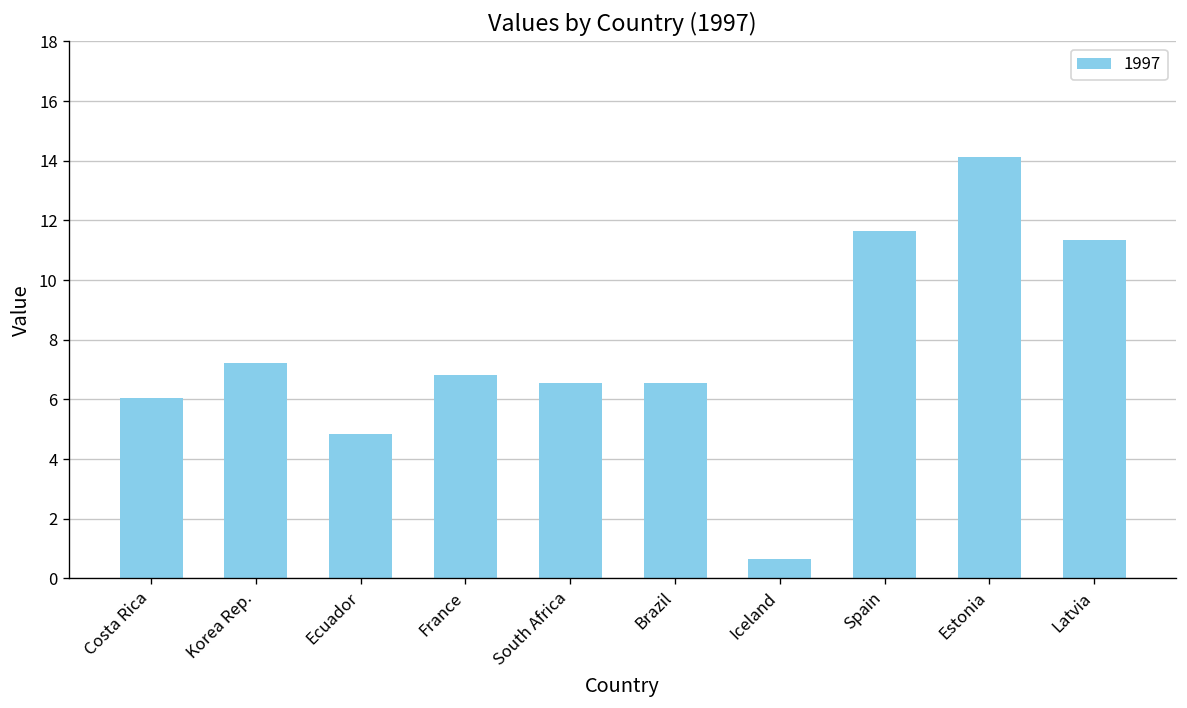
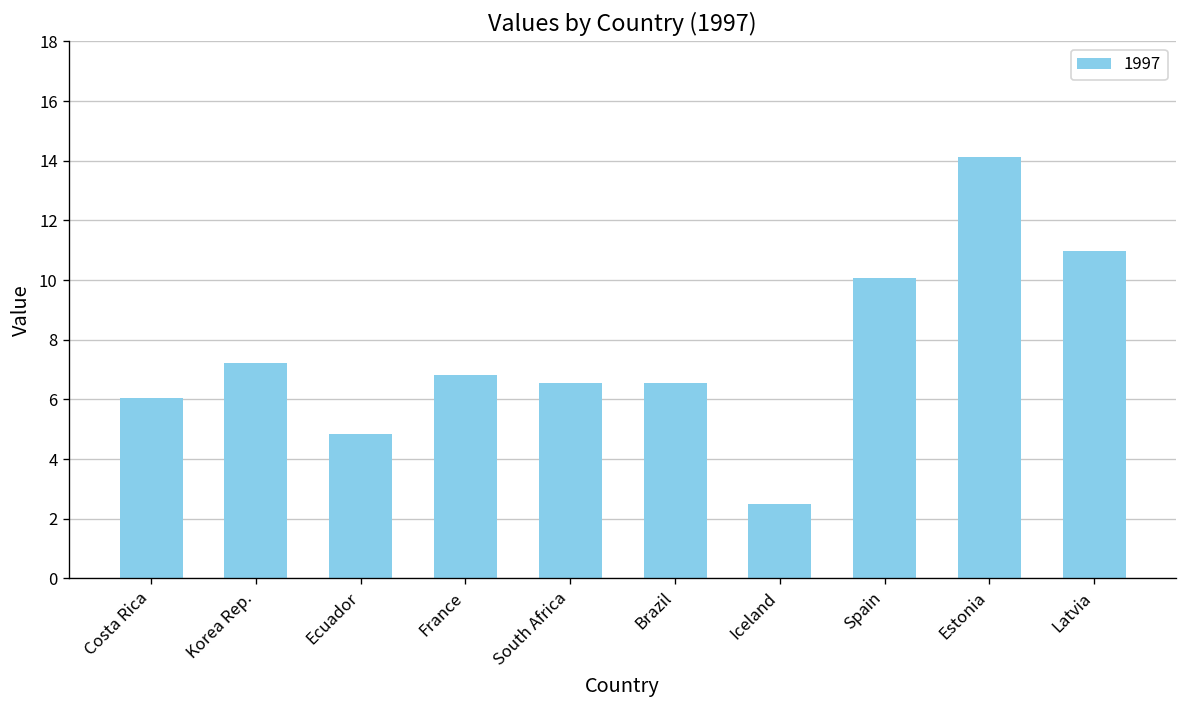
Iceland: 0.7 -> 2.5
Spain: 11.6 -> 10.1
Latvia: 11.3 -> 11.0
